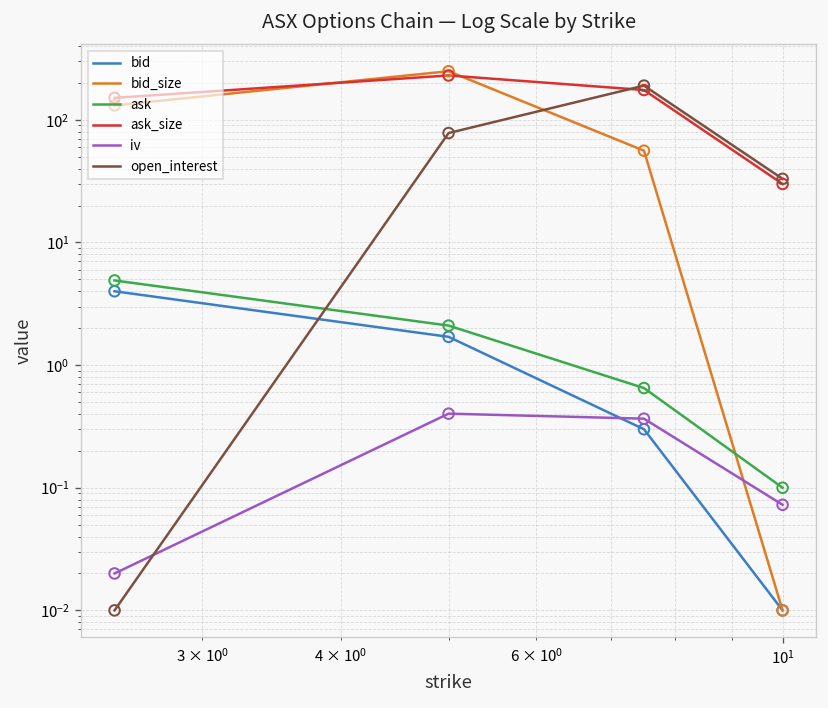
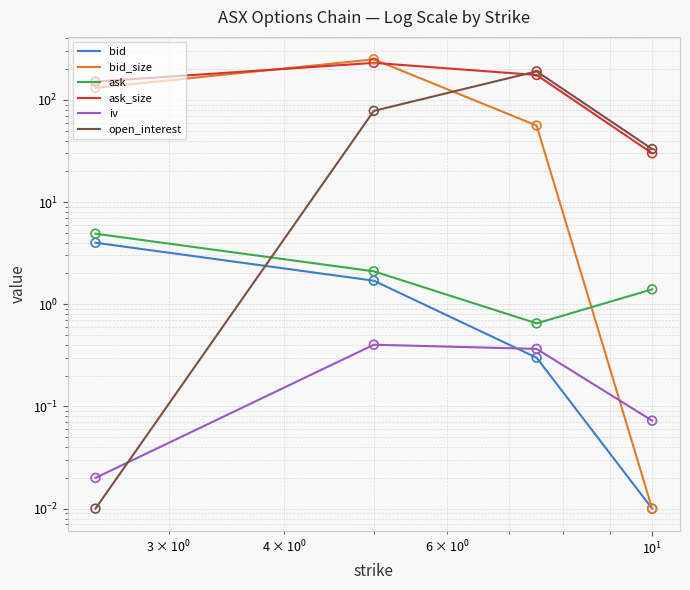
ask, 10^1: 0.1 -> 1.4
